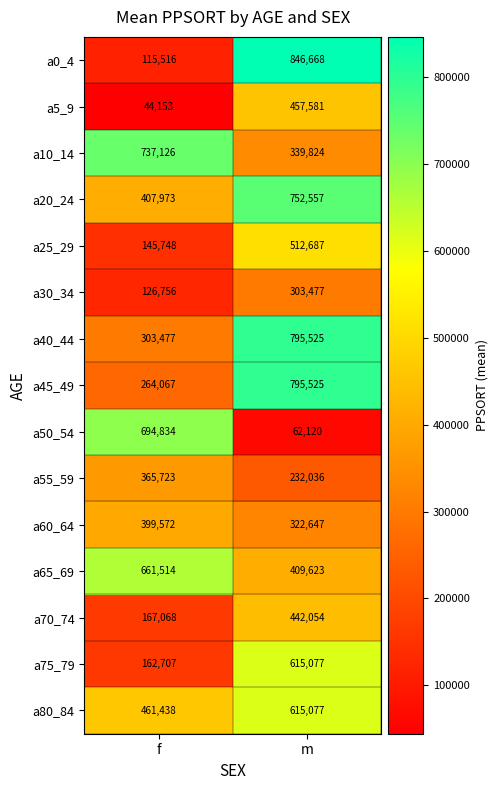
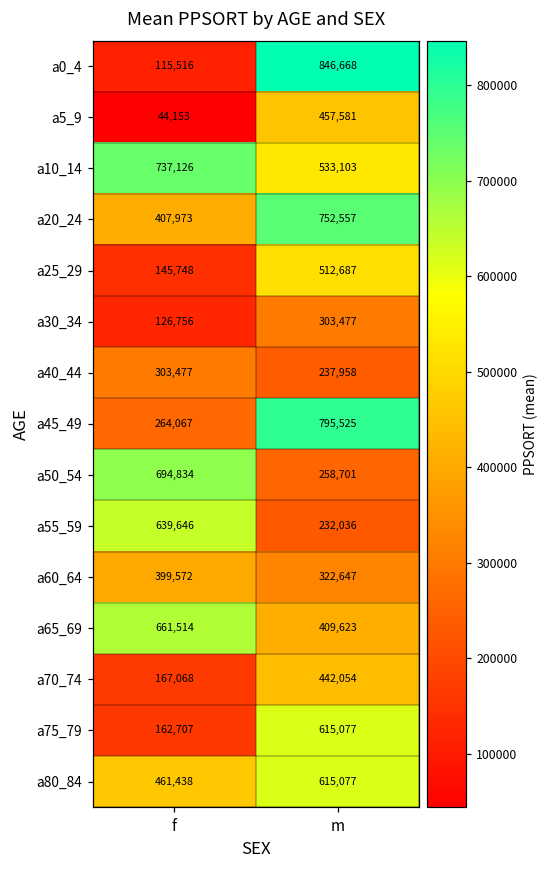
a10_14, m: 339,824 -> 533,103
a40_44, m: 795,525 -> 237,958
a50_54, m: 62,120 -> 258,701
a55_59, f: 365,723 -> 639,646
